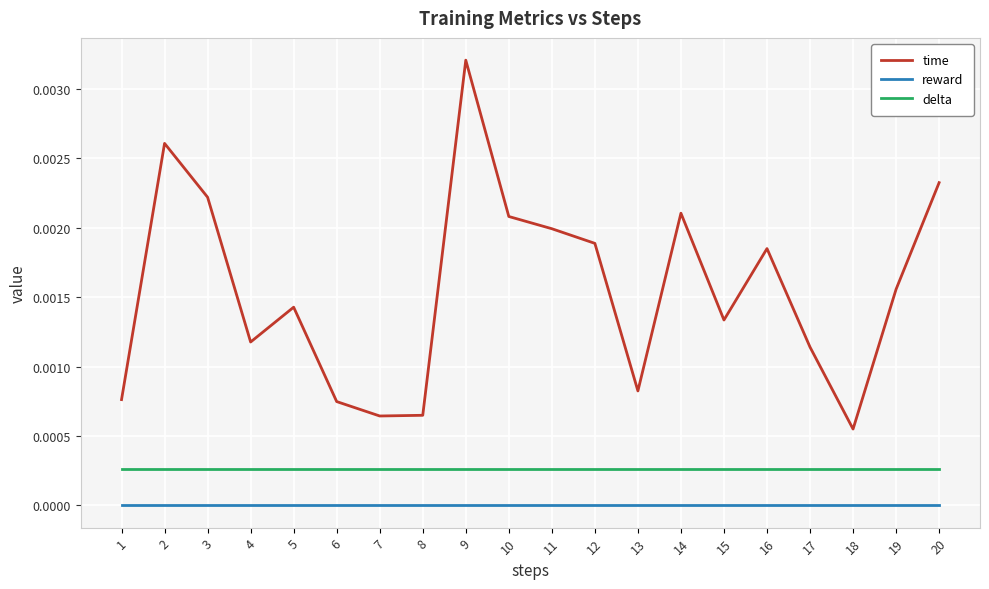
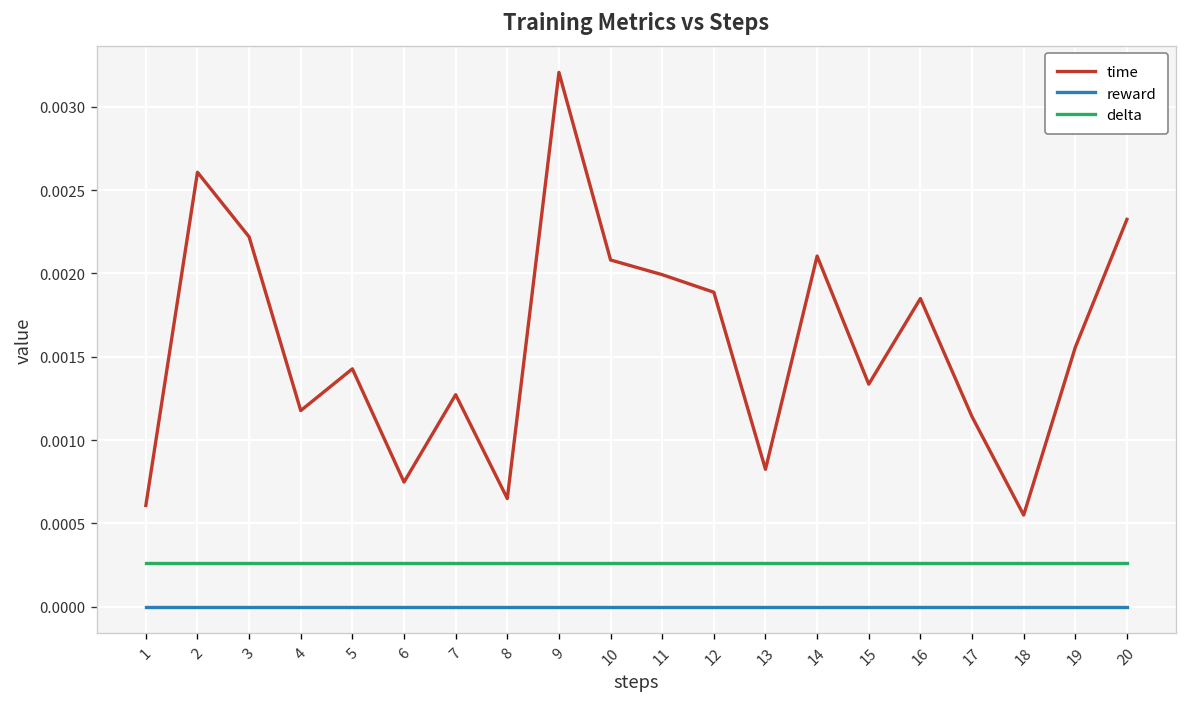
time, 1: 0.00076 -> 0.00061
time, 7: 0.00064 -> 0.00127
